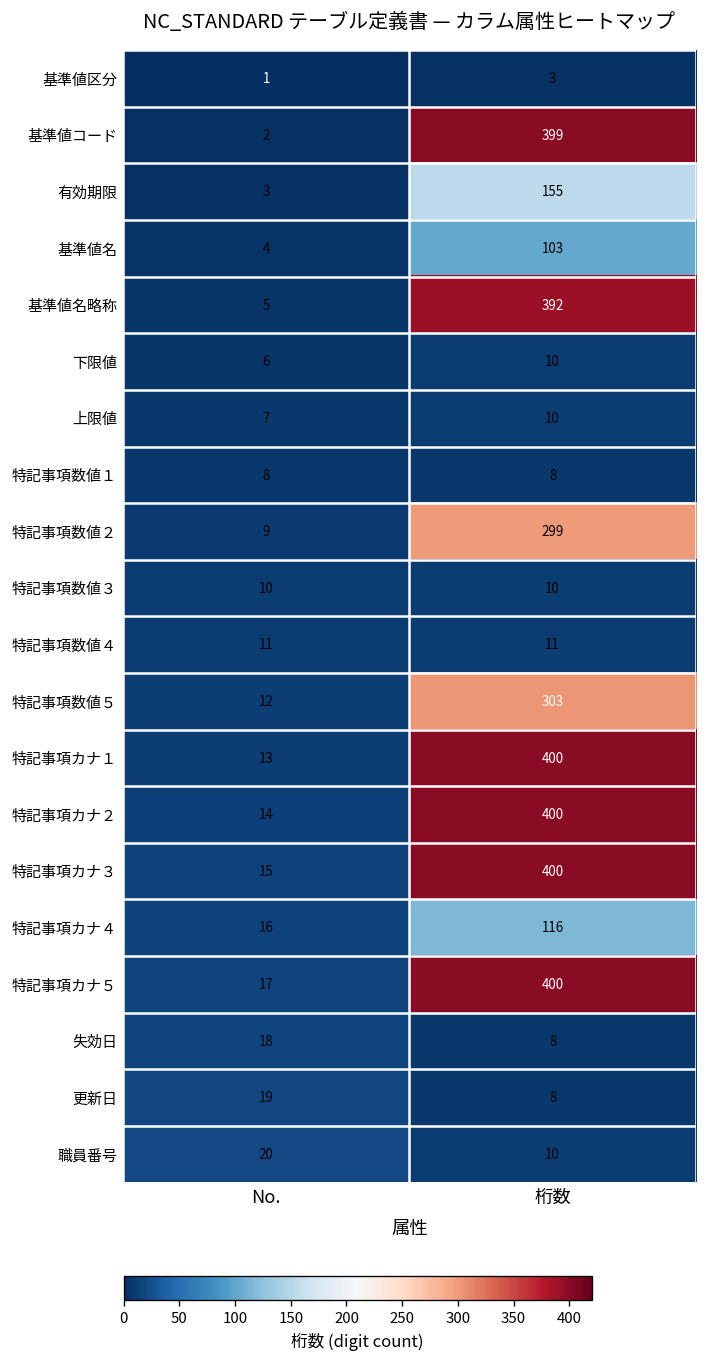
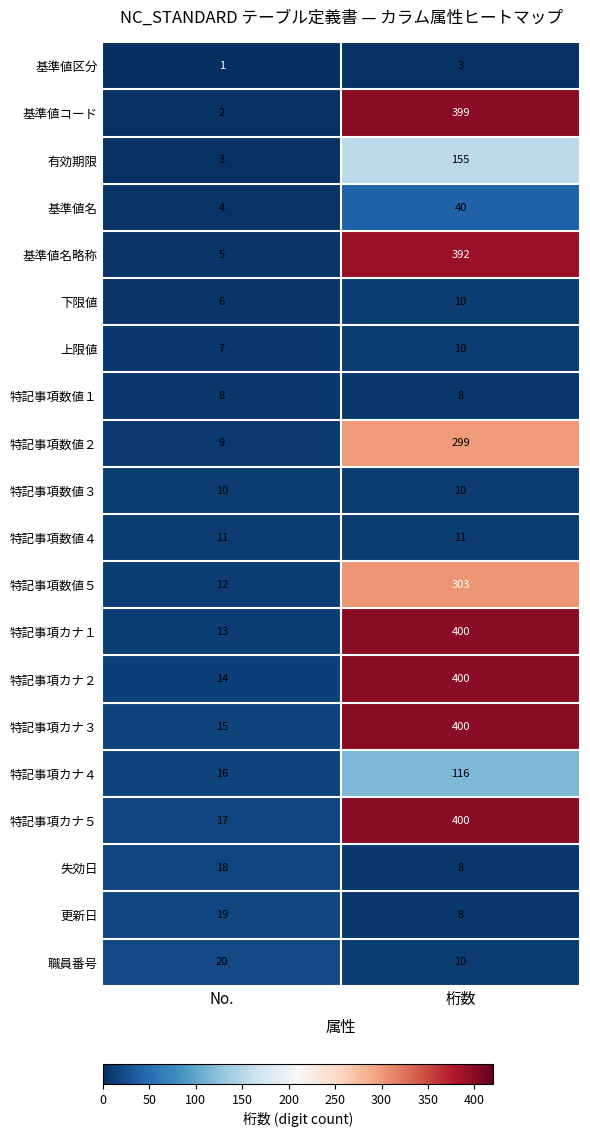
基準値名, 桁数: 103 -> 40
